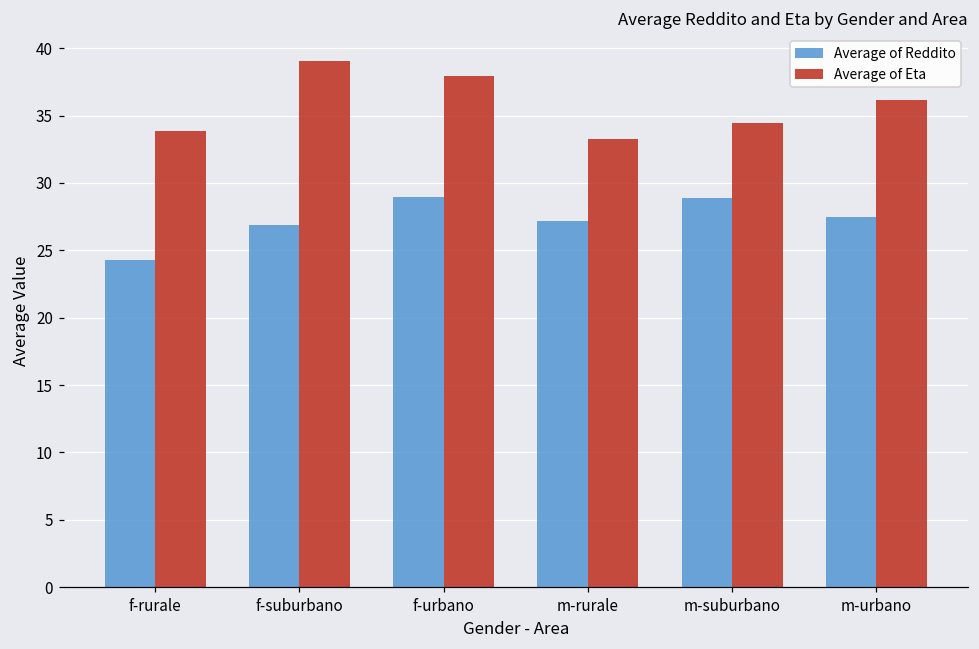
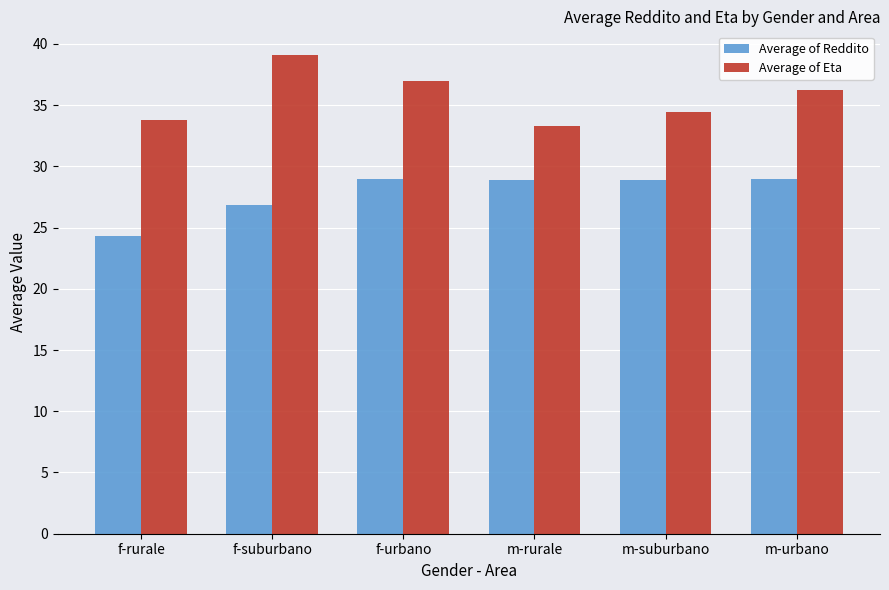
Average of Eta, f-urbano: 37.9 -> 37.0
Average of Reddito, m-rurale: 27.2 -> 28.9
Average of Reddito, m-urbano: 27.5 -> 28.9
